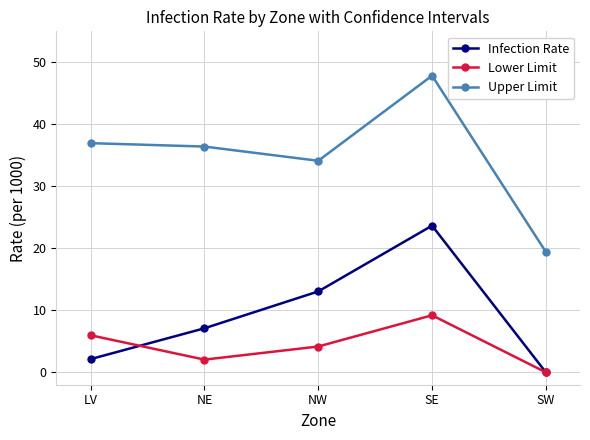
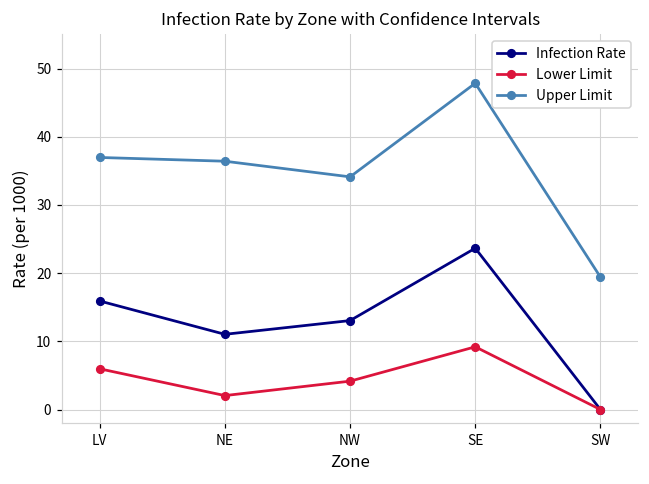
Infection Rate, LV: 2 -> 16
Infection Rate, NE: 7 -> 11
